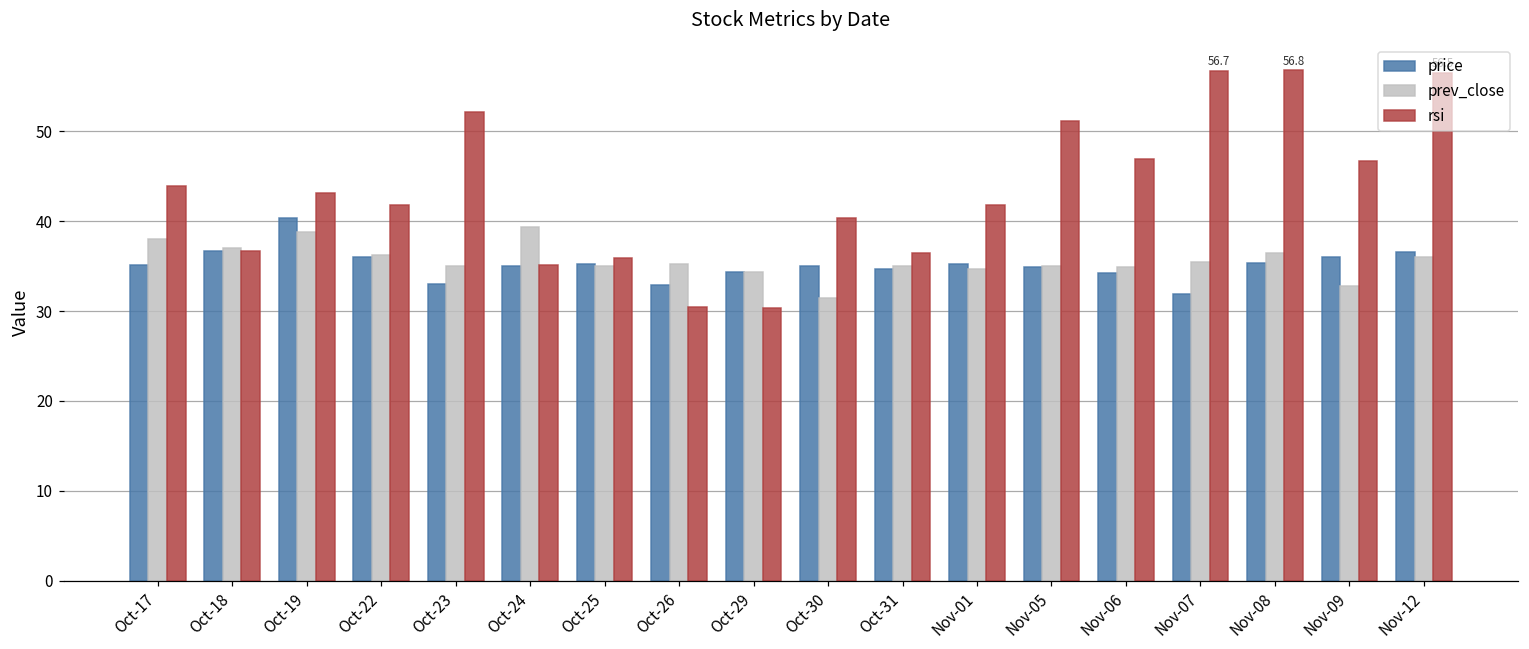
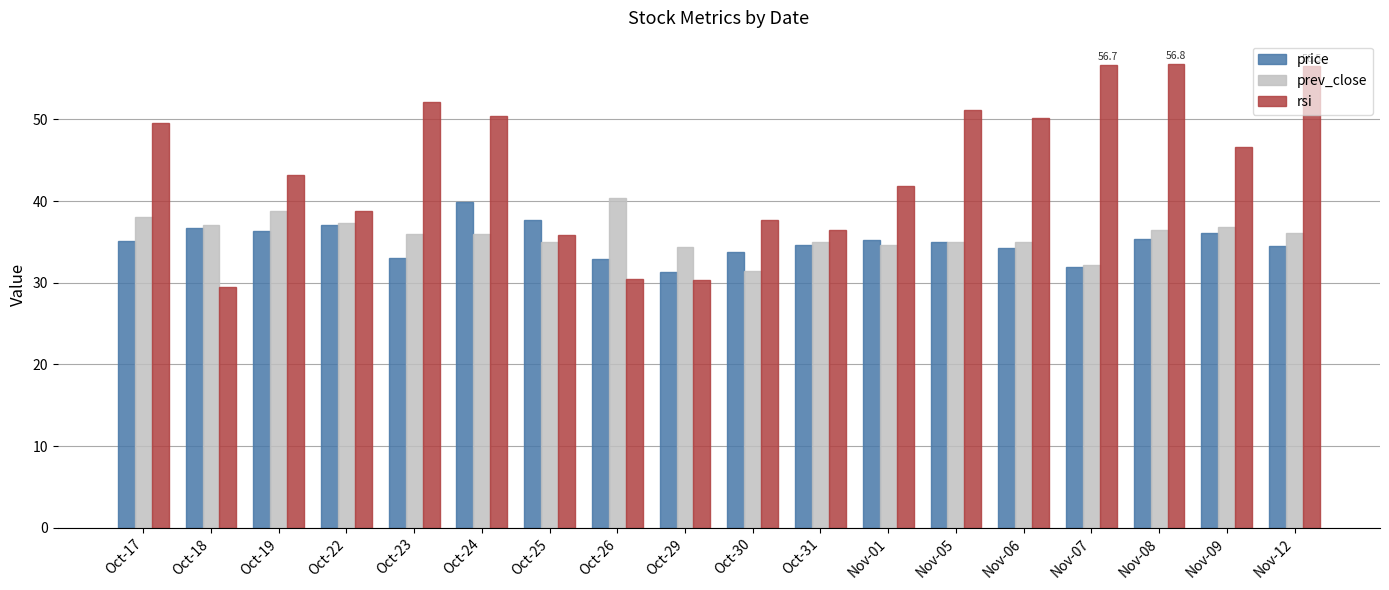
rsi, Oct-17: 44 -> 50
rsi, Oct-18: 37 -> 30
price, Oct-19: 40 -> 36
price, Oct-22: 36 -> 37
prev_close, Oct-22: 36 -> 37
rsi, Oct-22: 42 -> 39
prev_close, Oct-23: 35 -> 36
price, Oct-24: 35 -> 40
prev_close, Oct-24: 39 -> 36
rsi, Oct-24: 35 -> 50
price, Oct-25: 35 -> 38
prev_close, Oct-26: 35 -> 40
price, Oct-29: 34 -> 31
price, Oct-30: 35 -> 34
rsi, Oct-30: 40 -> 38
rsi, Nov-06: 47 -> 50
prev_close, Nov-07: 36 -> 32
prev_close, Nov-09: 33 -> 37
price, Nov-12: 37 -> 34
